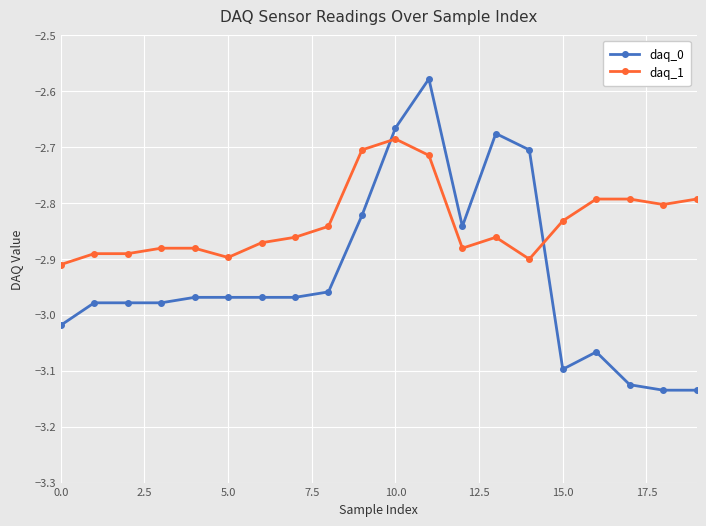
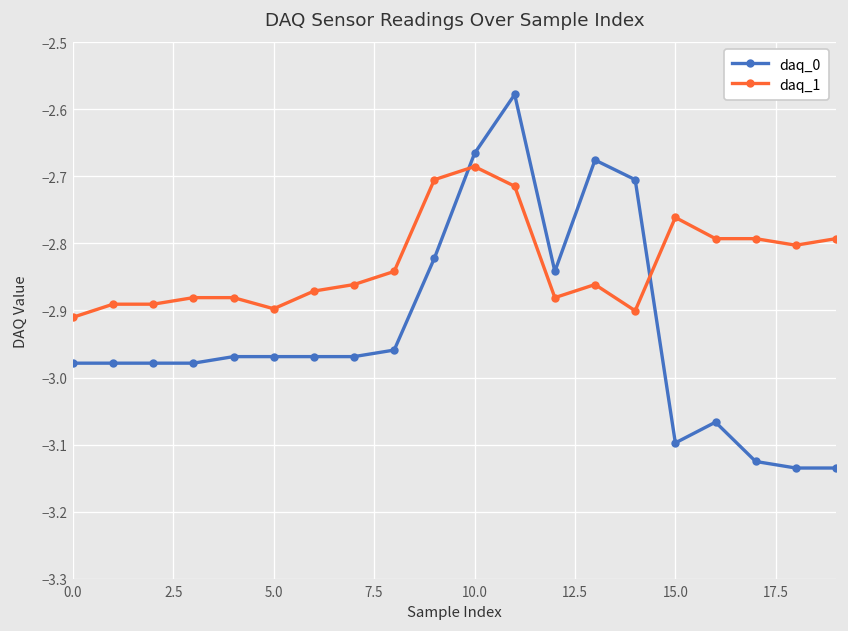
daq_0, 0.0: -3.02 -> -2.98
daq_1, 15.0: -2.83 -> -2.76
